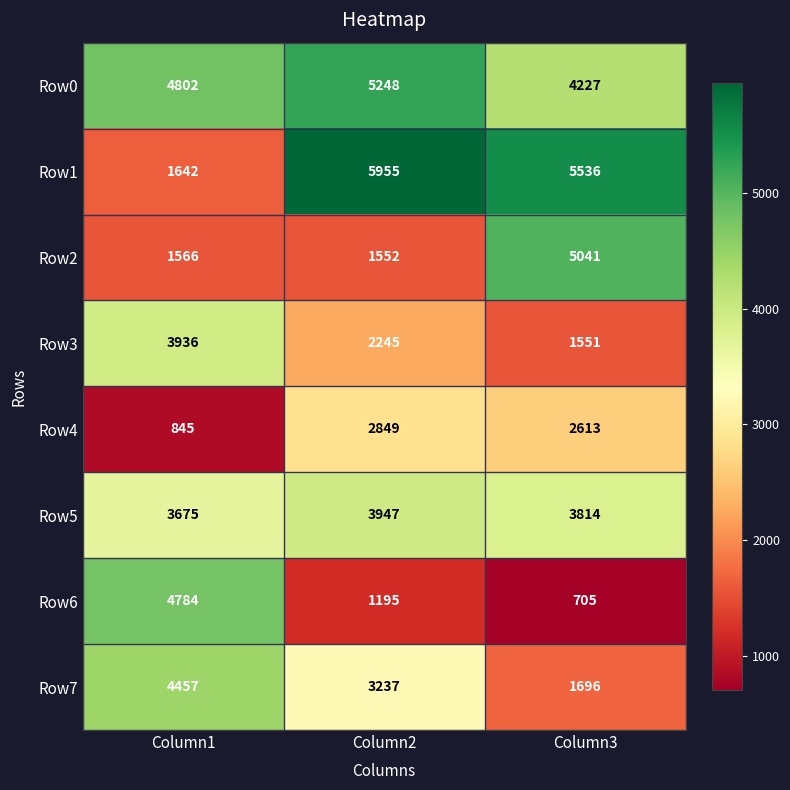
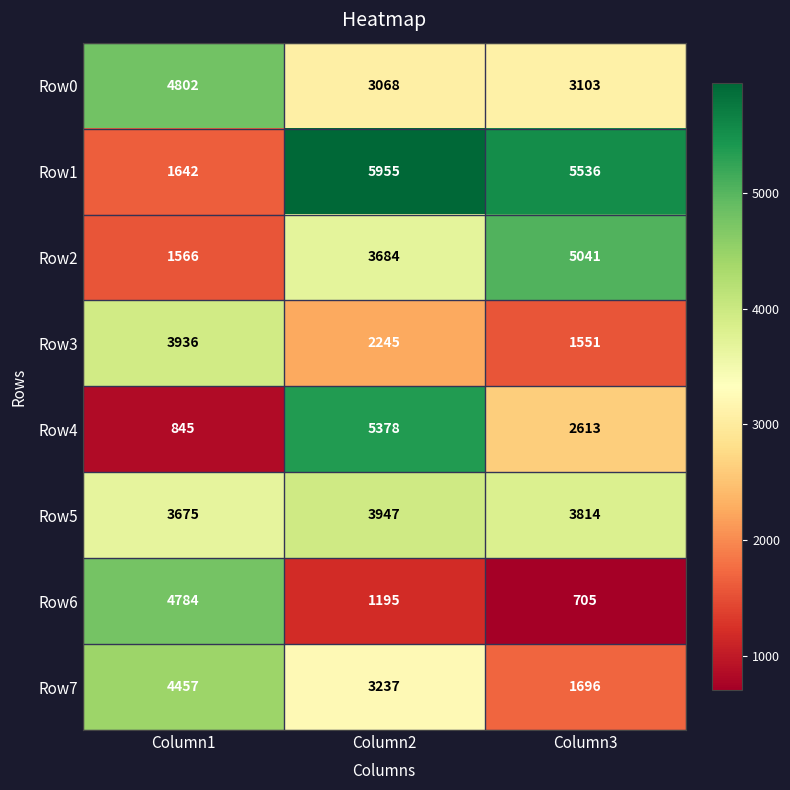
Row0, Column2: 5248 -> 3068
Row0, Column3: 4227 -> 3103
Row2, Column2: 1552 -> 3684
Row4, Column2: 2849 -> 5378
